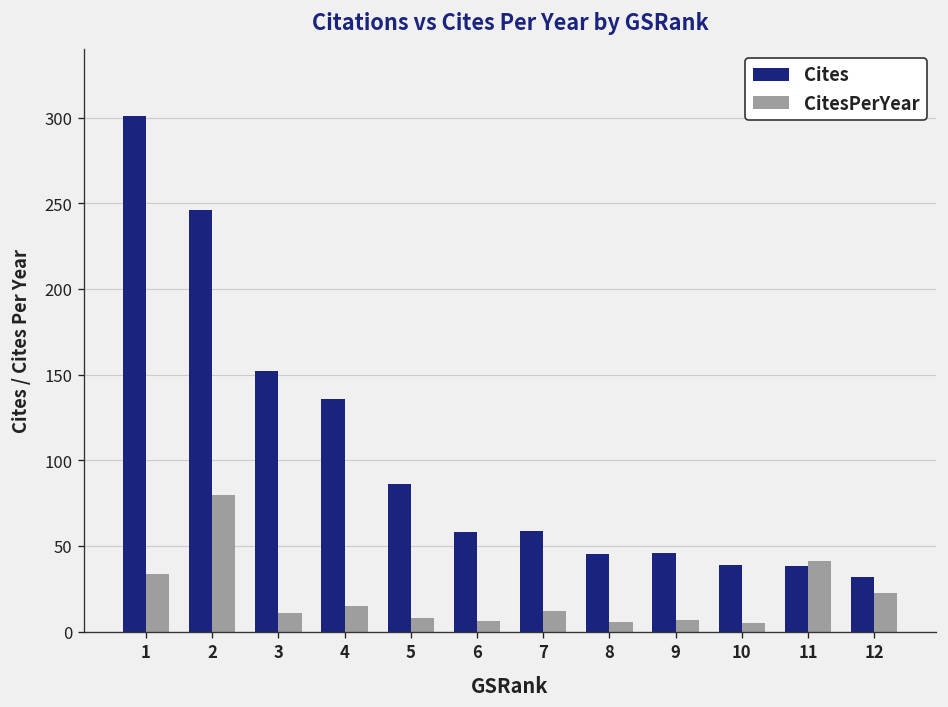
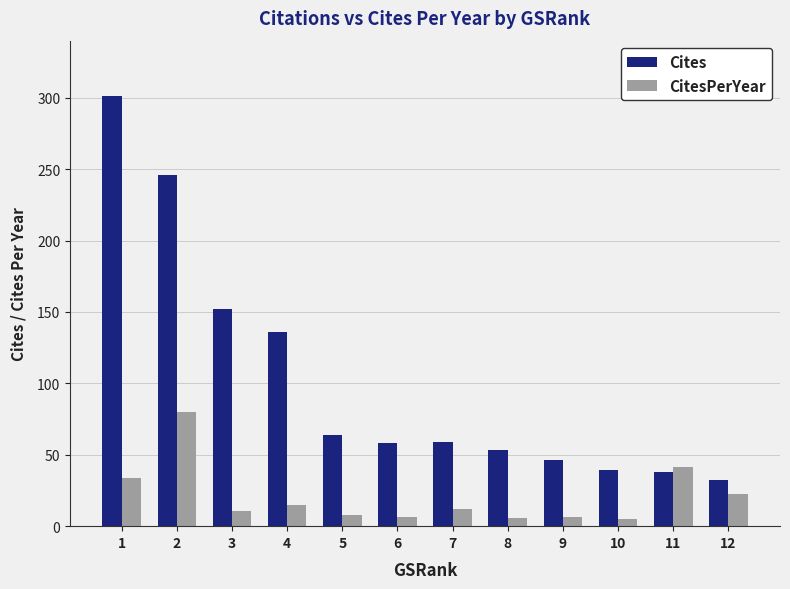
Cites, 5: 86 -> 64
Cites, 8: 45 -> 53
